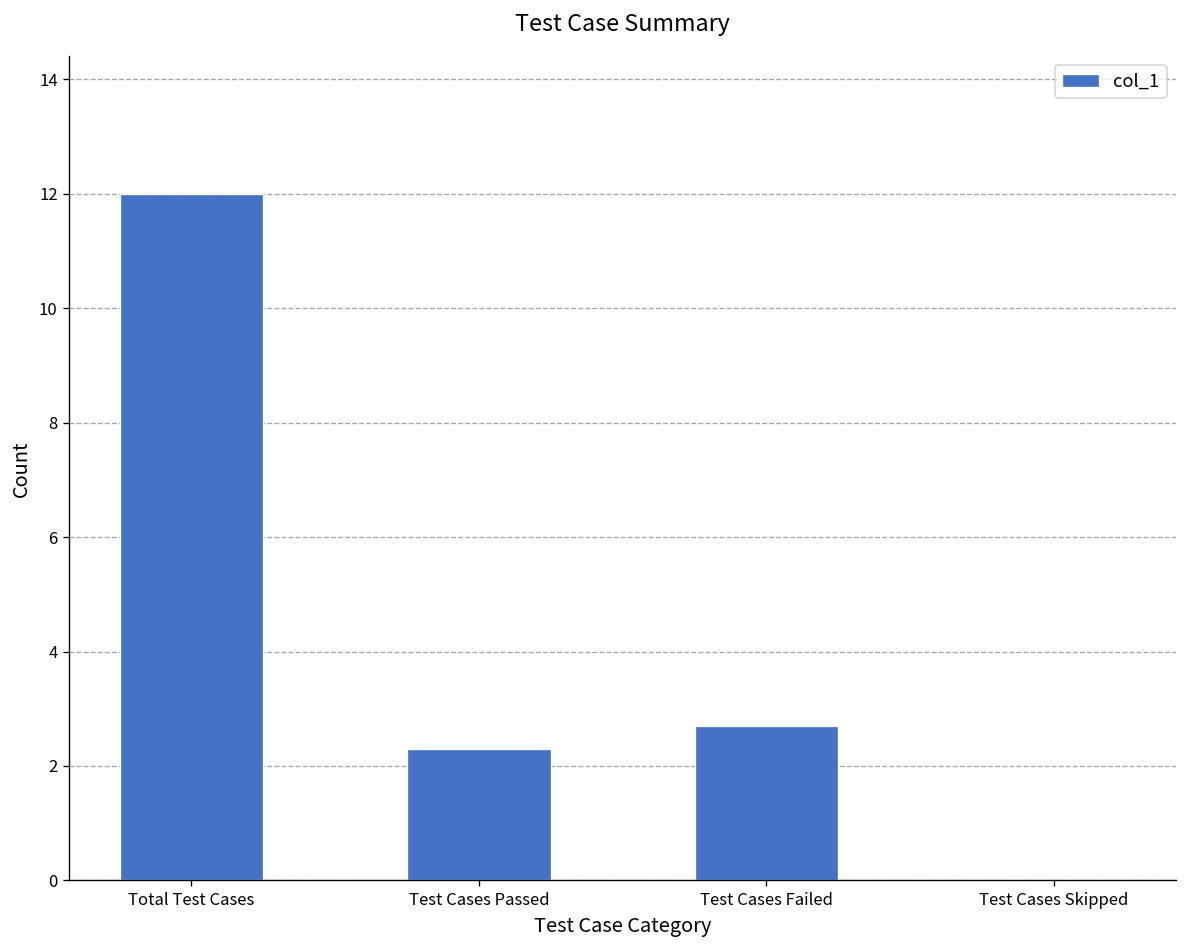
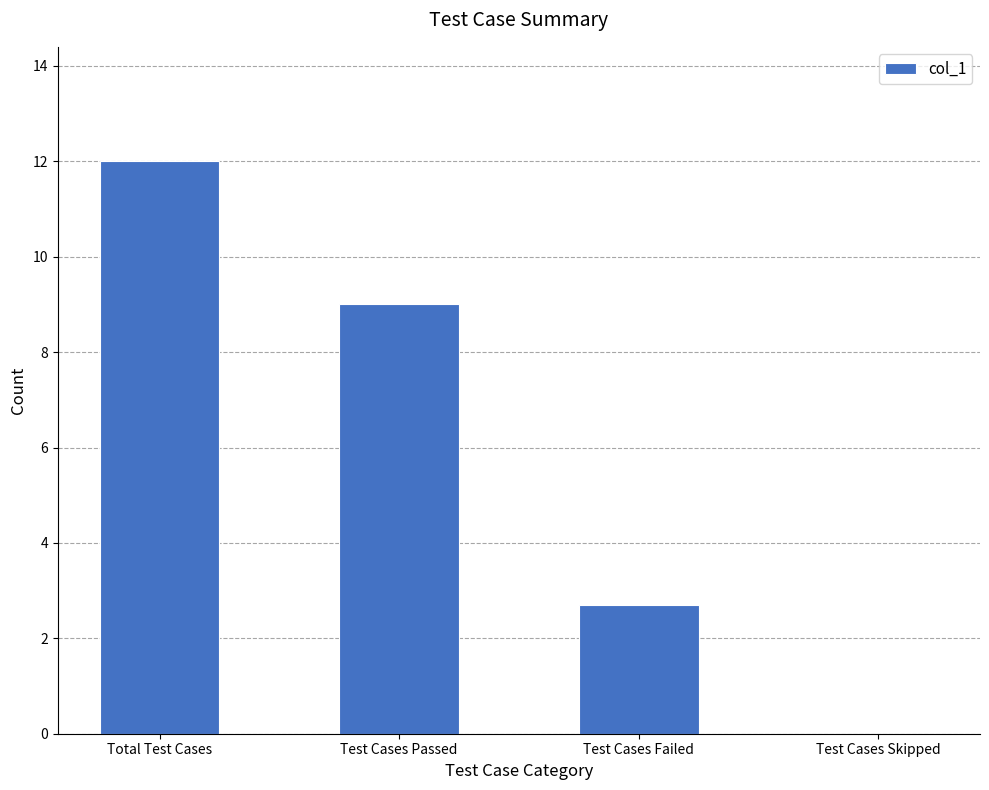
Test Cases Passed: 2.3 -> 9.0
